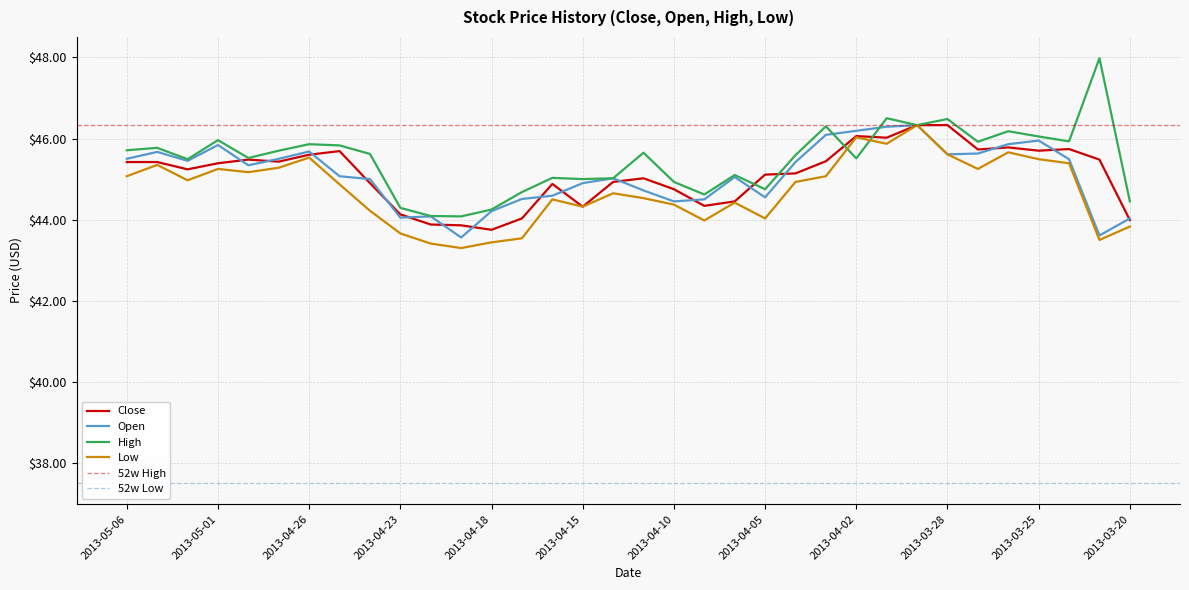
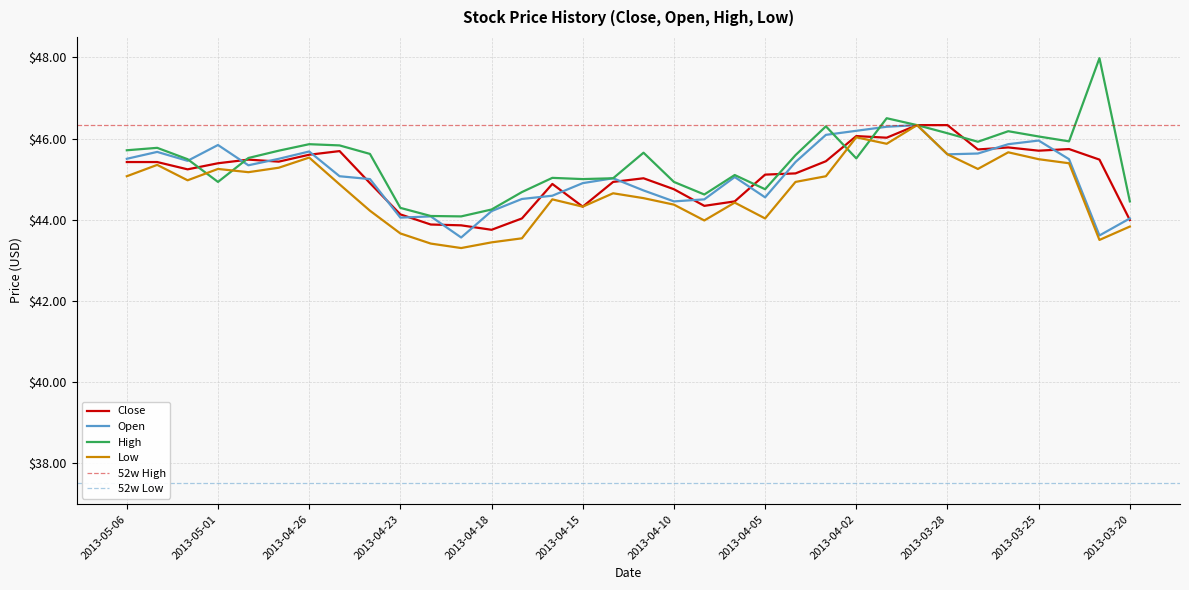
High, 2013-05-01: $46.0 -> $44.9
High, 2013-03-28: $46.5 -> $46.1
